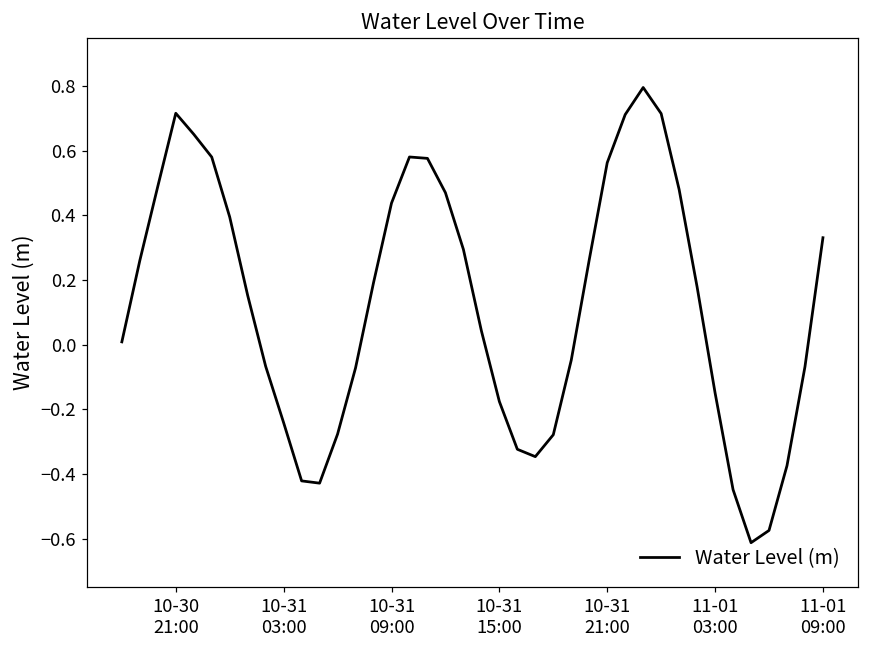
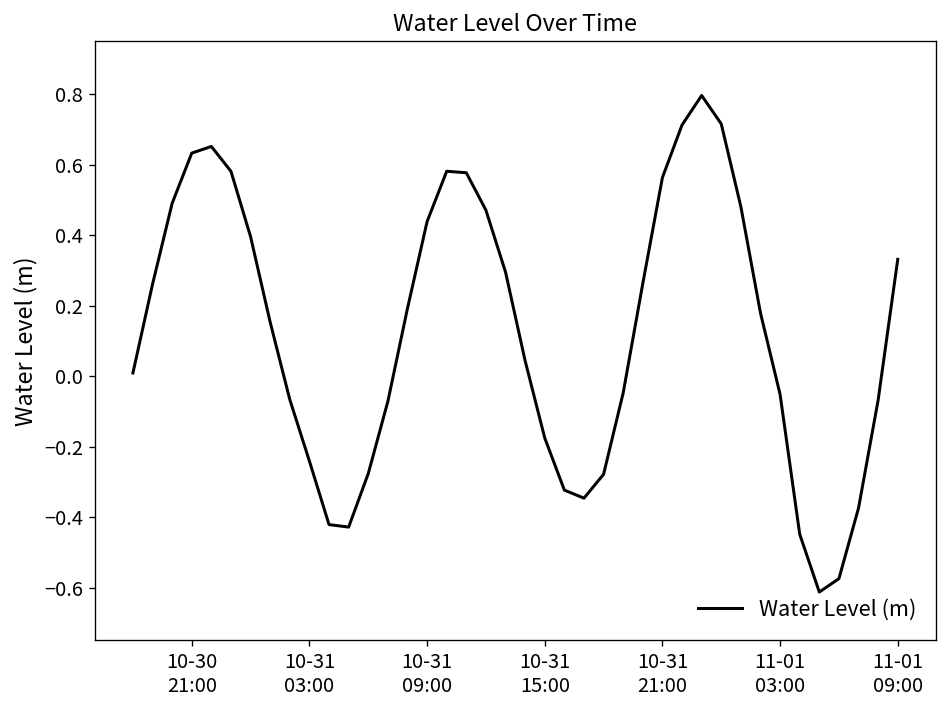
10-30 21:00: 0.72 -> 0.63
11-01 03:00: -0.15 -> -0.05
